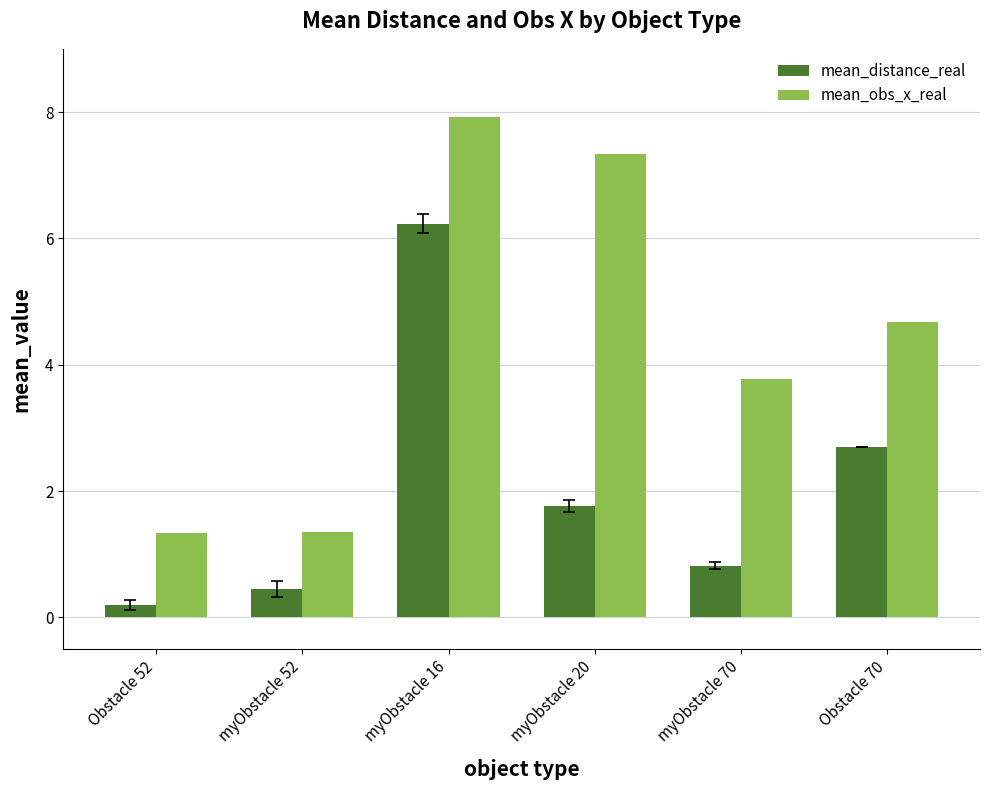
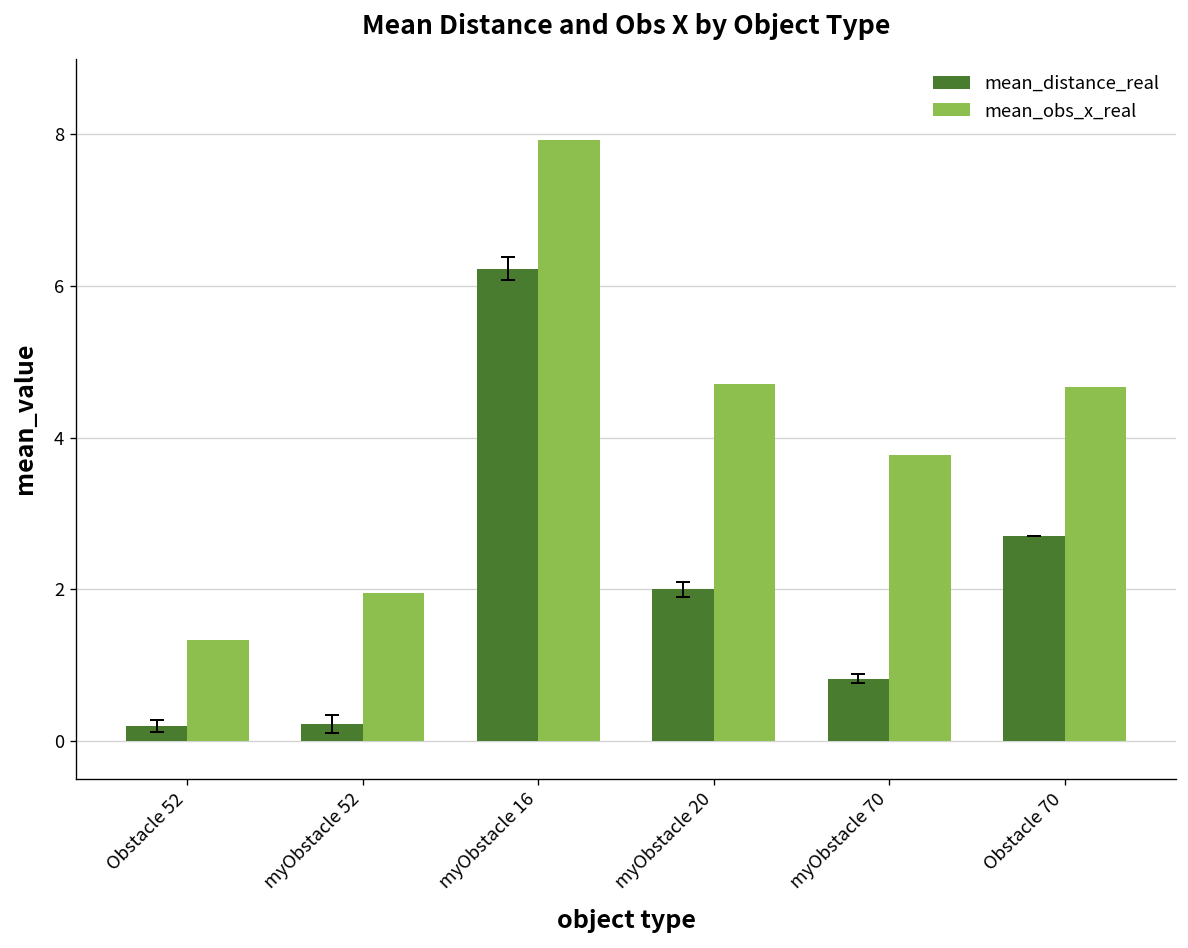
mean_distance_real, myObstacle 52: 0.5 -> 0.2
mean_obs_x_real, myObstacle 52: 1.4 -> 2.0
mean_distance_real, myObstacle 20: 1.8 -> 2.0
mean_obs_x_real, myObstacle 20: 7.3 -> 4.7
